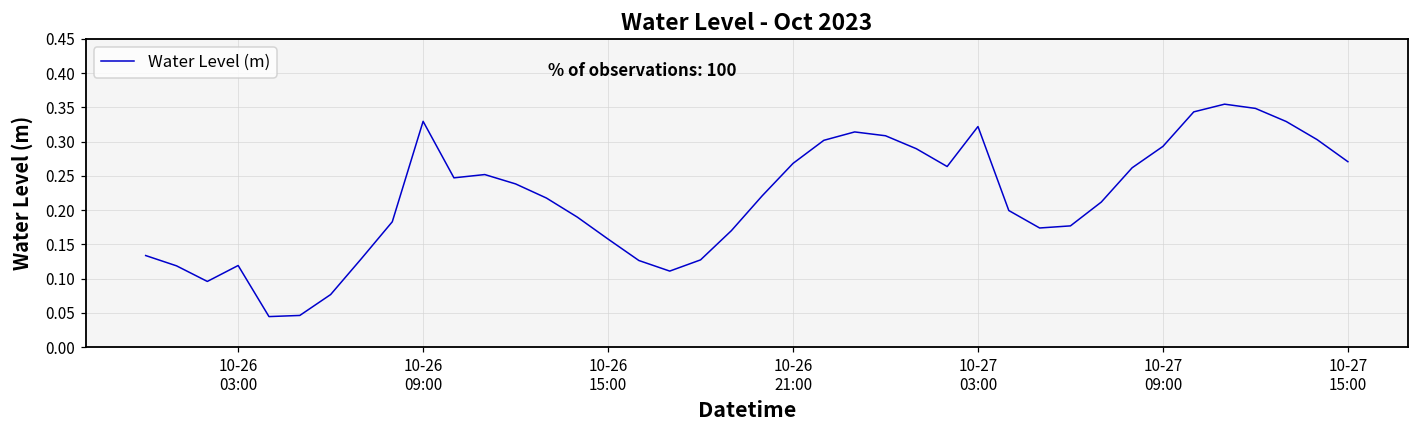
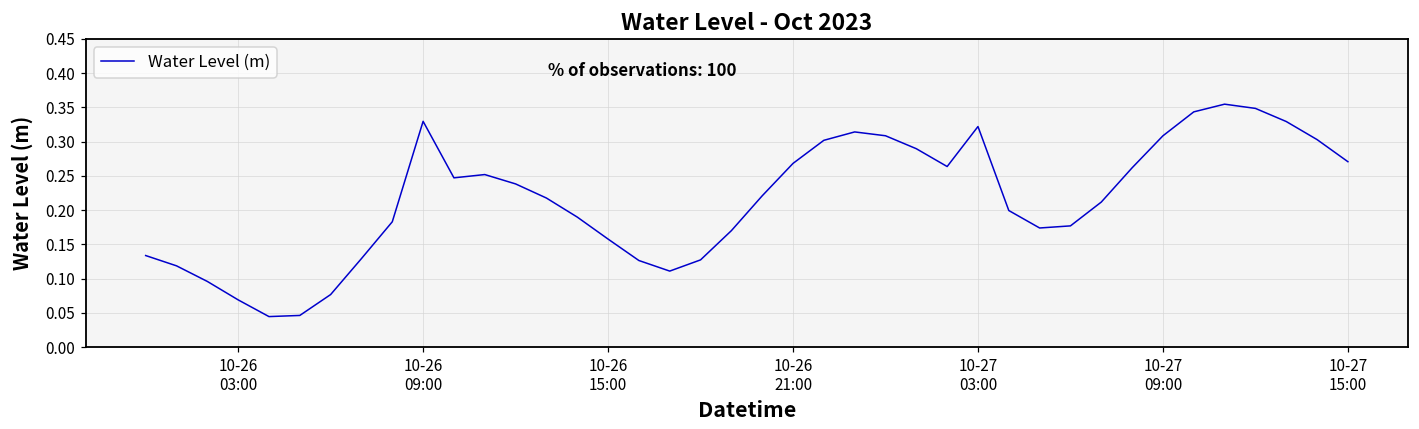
10-26 03:00: 0.12 -> 0.07
10-27 09:00: 0.29 -> 0.31
